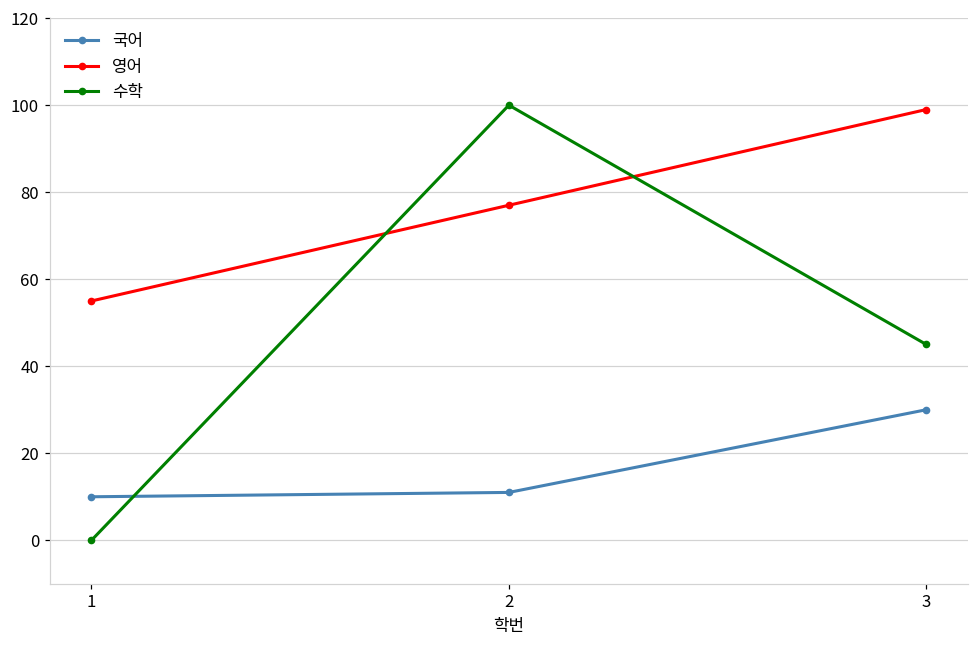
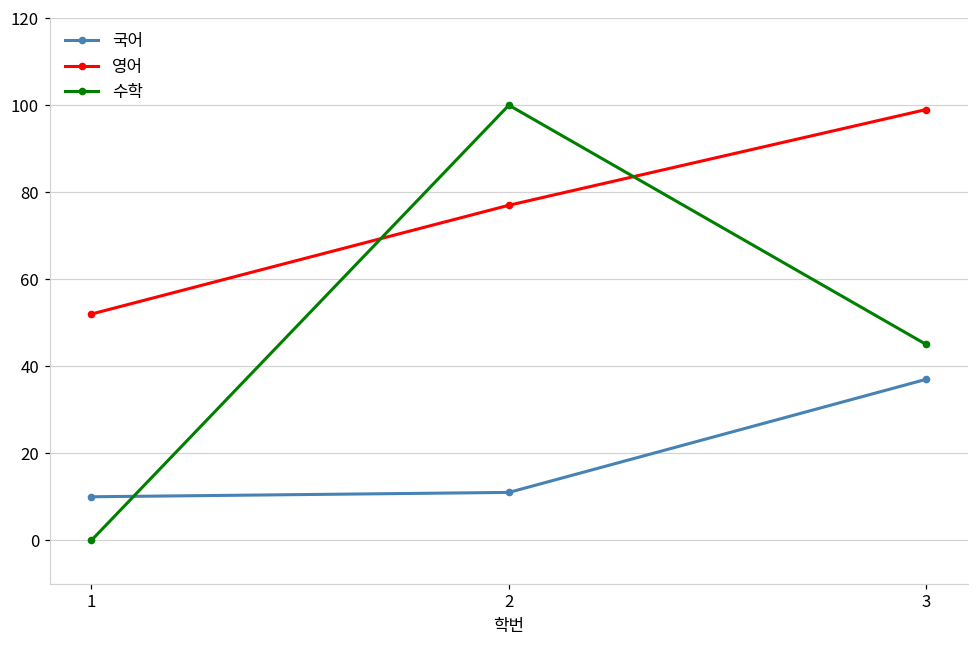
영어, 1: 55 -> 52
국어, 3: 30 -> 37
